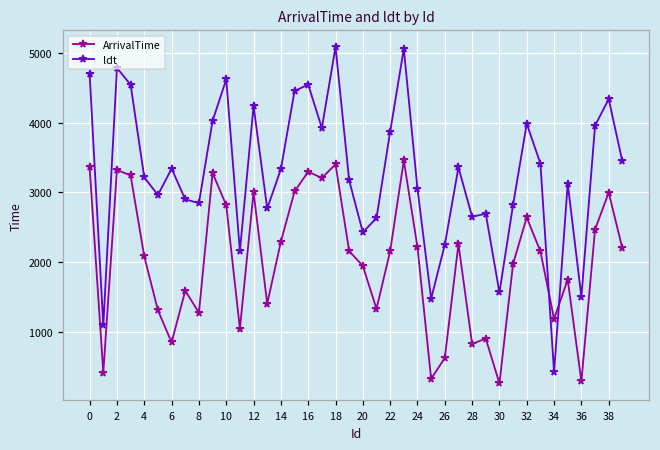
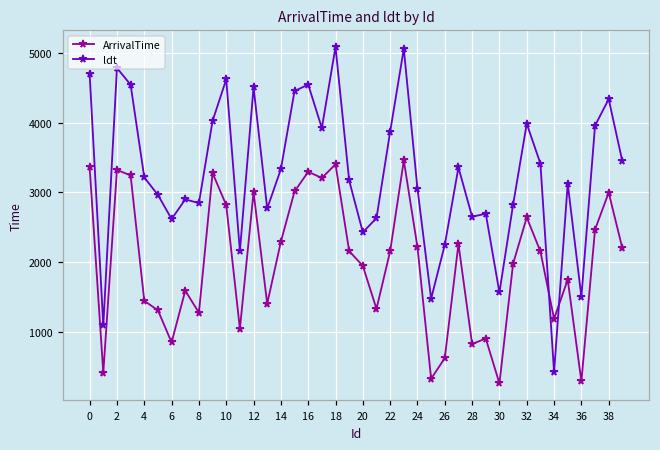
ArrivalTime, 4: 2100 -> 1400
ldt, 6: 3300 -> 2600
ldt, 12: 4200 -> 4500
